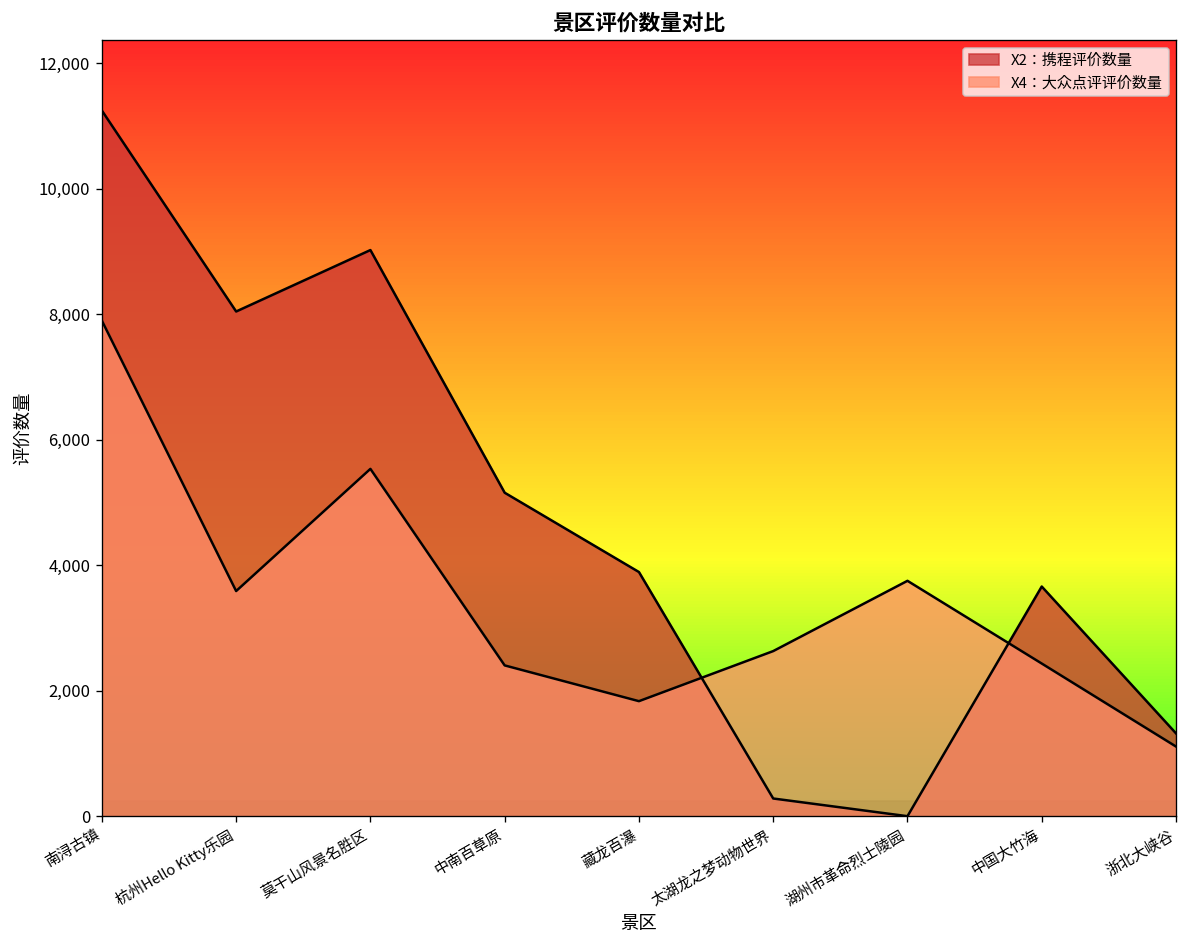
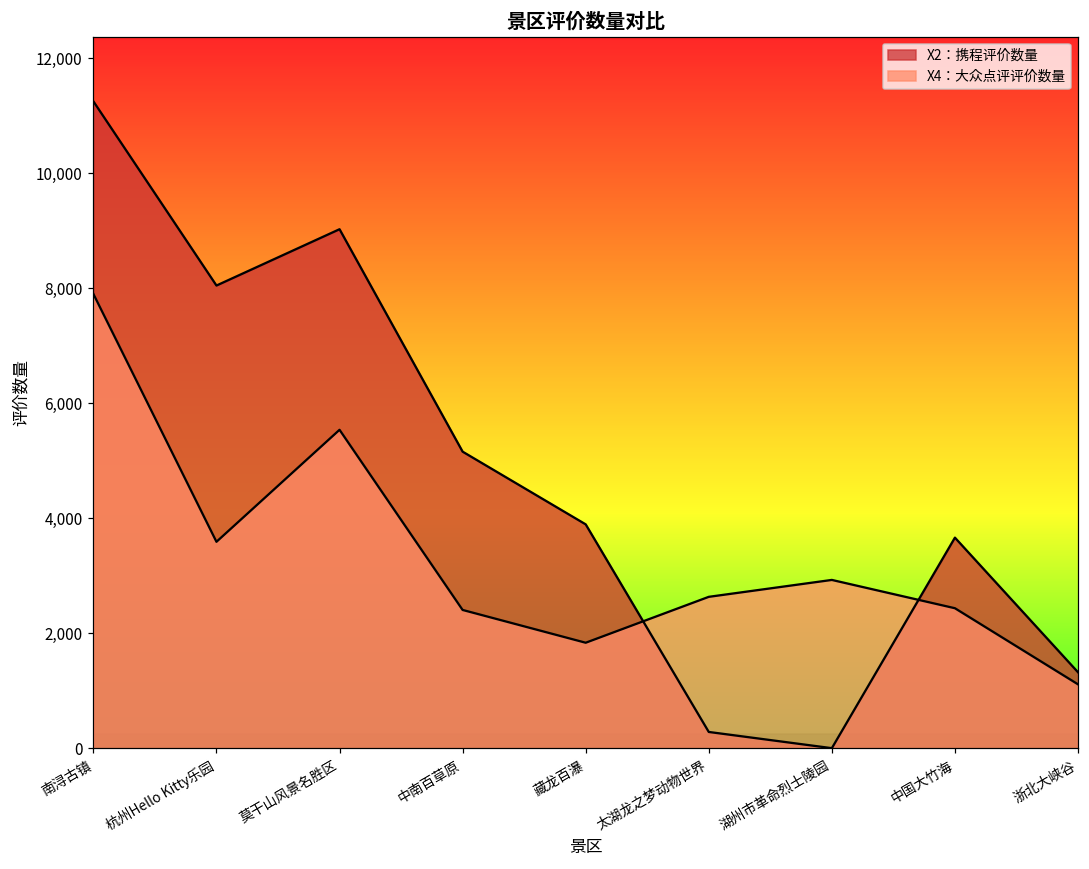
X4：大众点评评价数量, 湖州市革命烈士陵园: 3,800 -> 2,900
